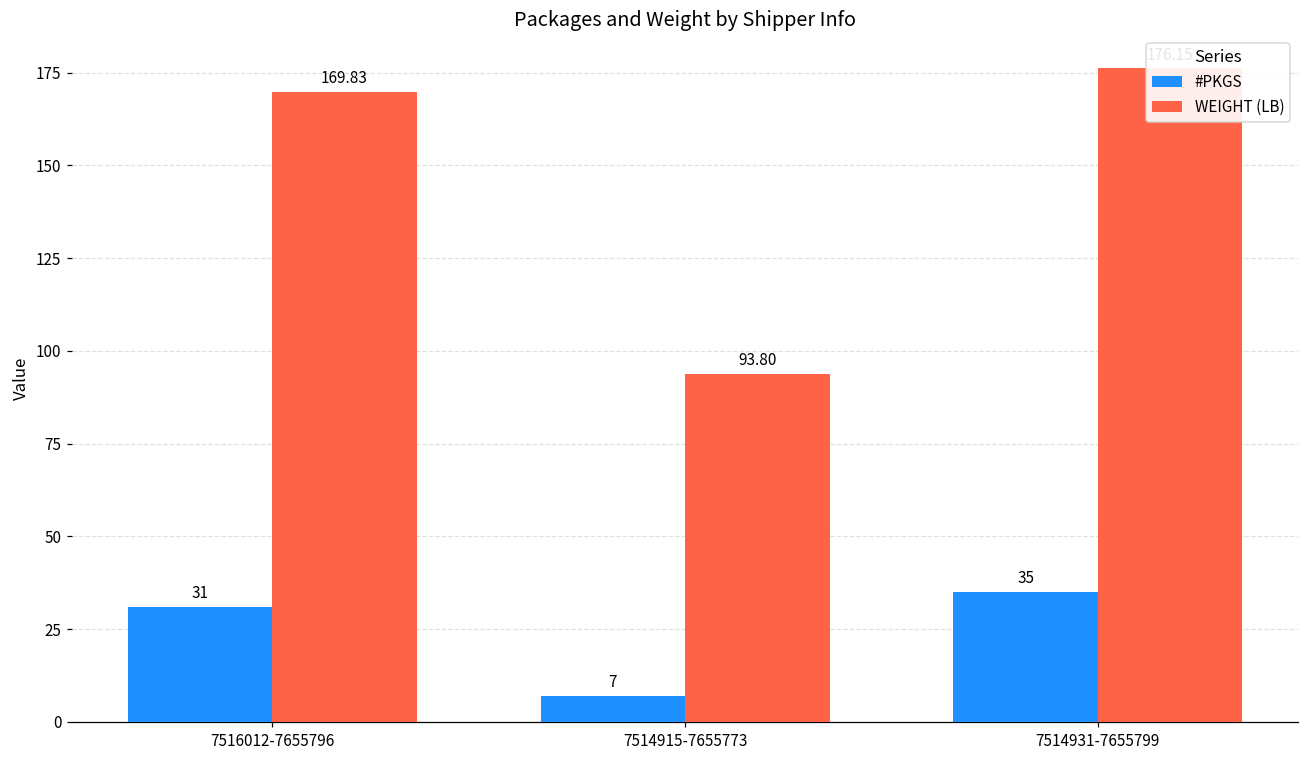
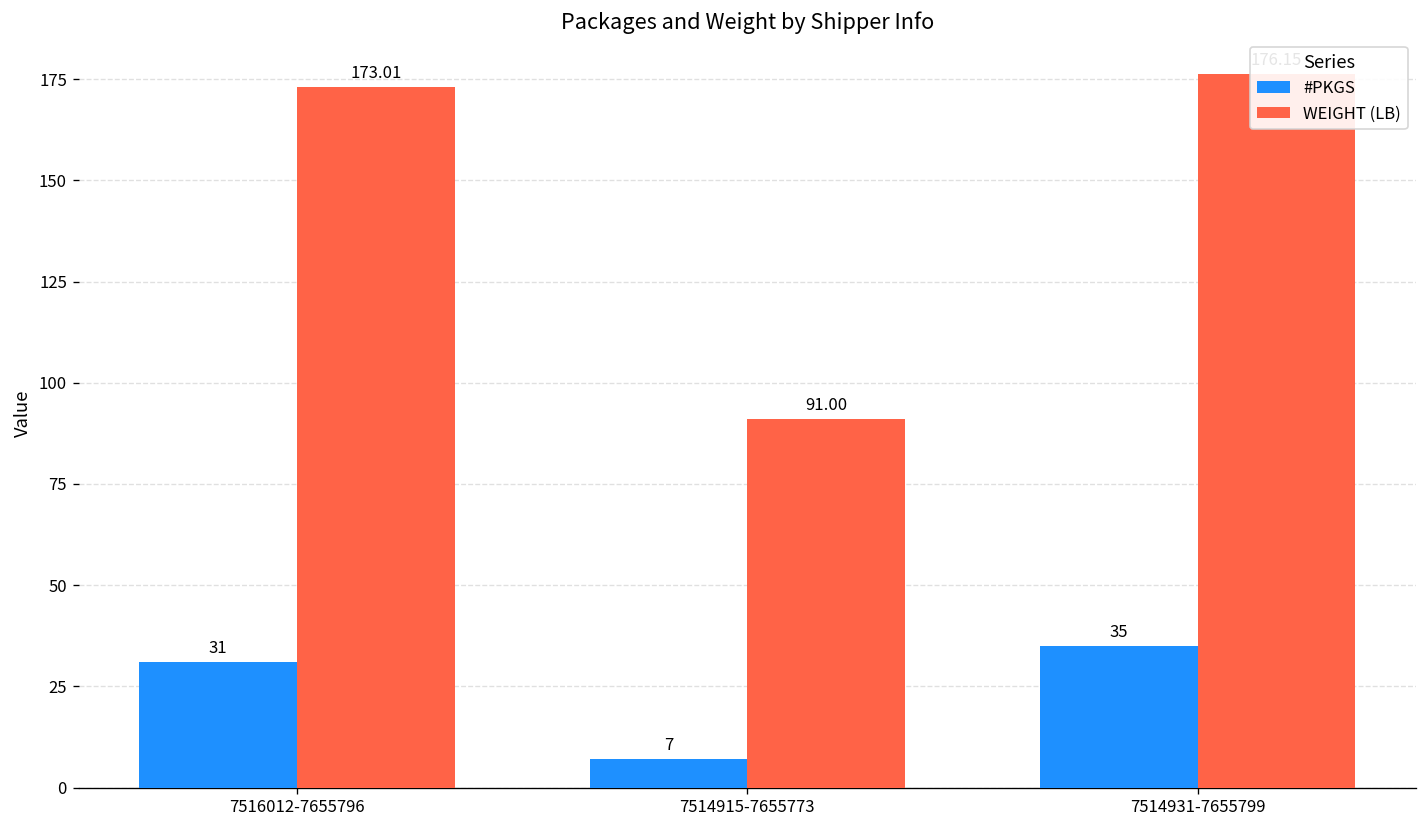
WEIGHT (LB), 7516012-7655796: 169.83 -> 173.01
WEIGHT (LB), 7514915-7655773: 93.80 -> 91.00
